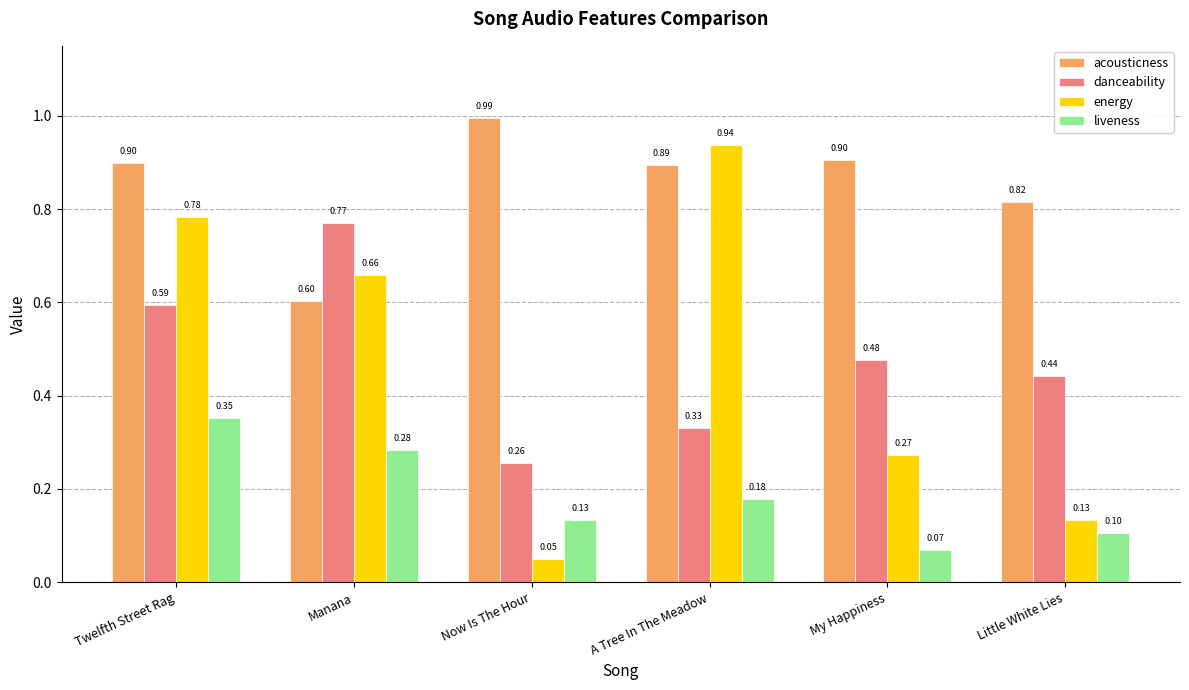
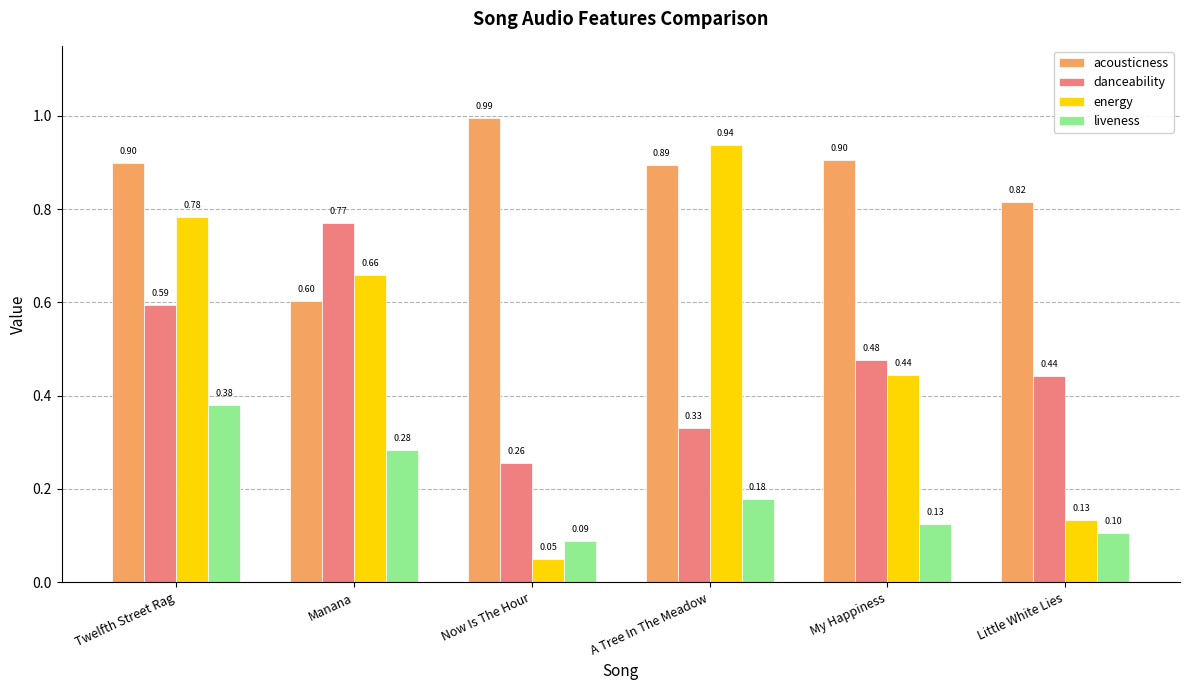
liveness, Twelfth Street Rag: 0.35 -> 0.38
liveness, Now Is The Hour: 0.13 -> 0.09
energy, My Happiness: 0.27 -> 0.44
liveness, My Happiness: 0.07 -> 0.13
